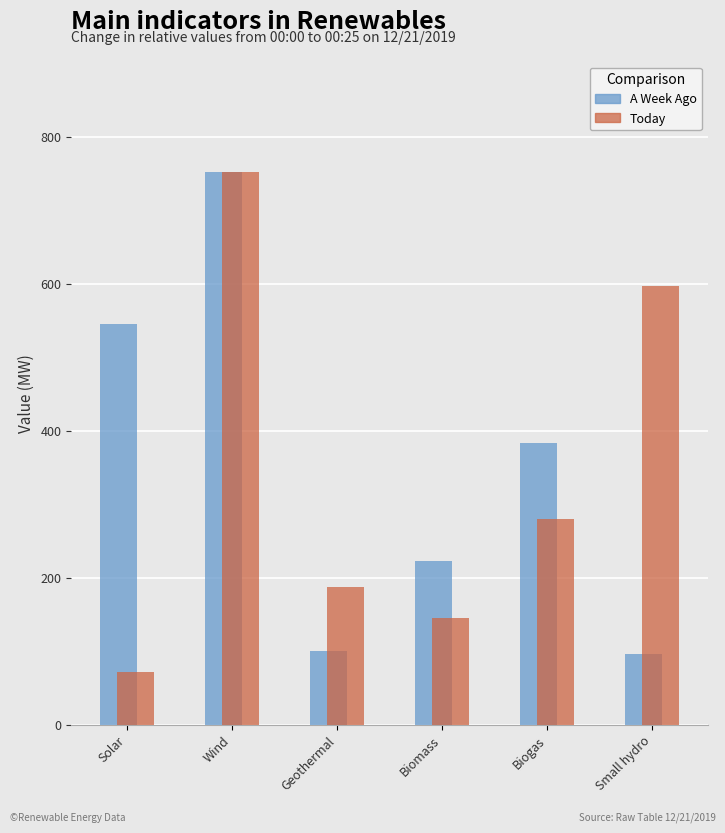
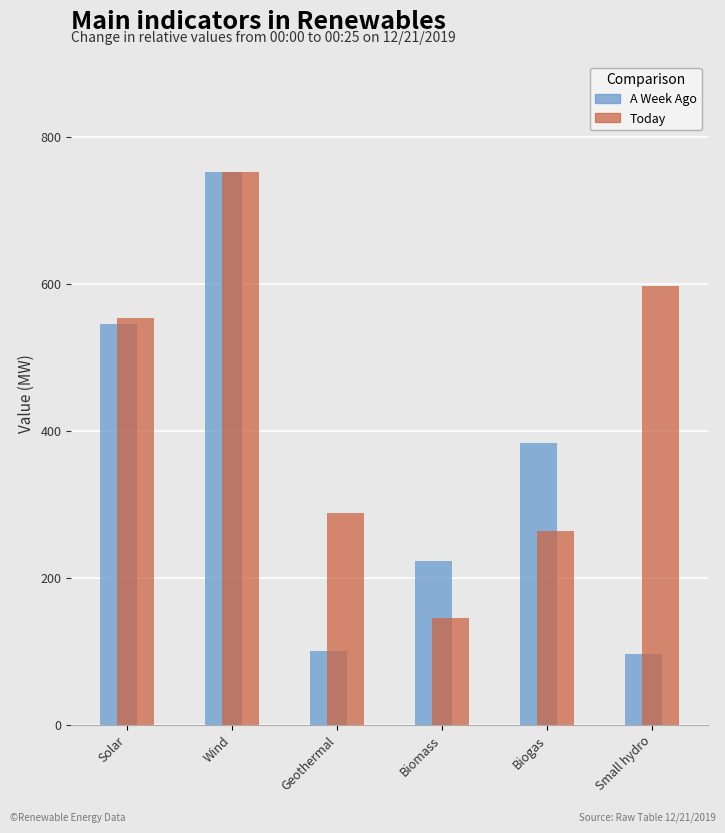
Today, Solar: 70 -> 550
Today, Geothermal: 190 -> 290
Today, Biogas: 280 -> 260
